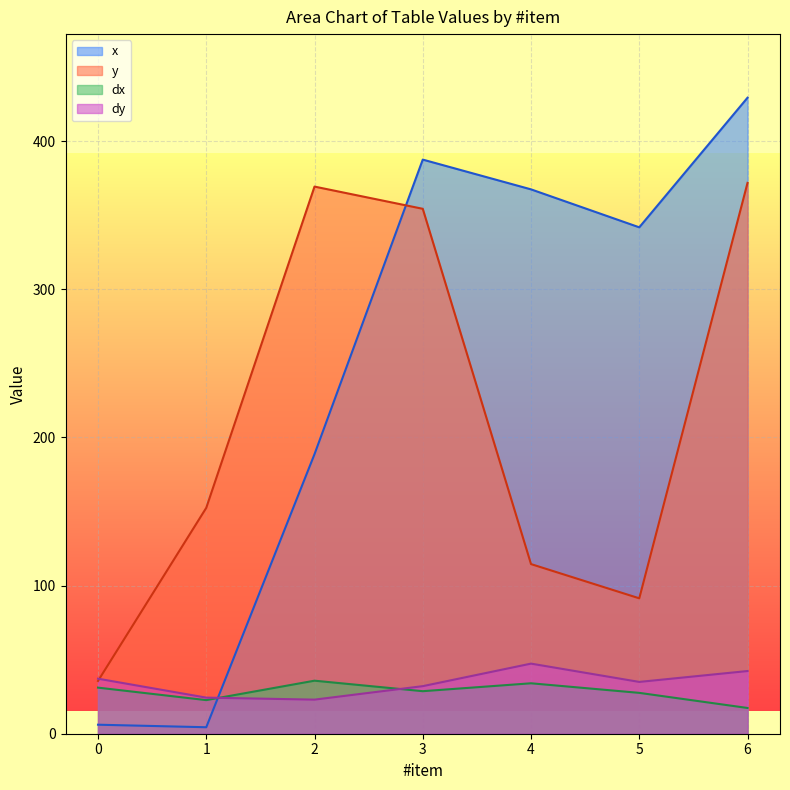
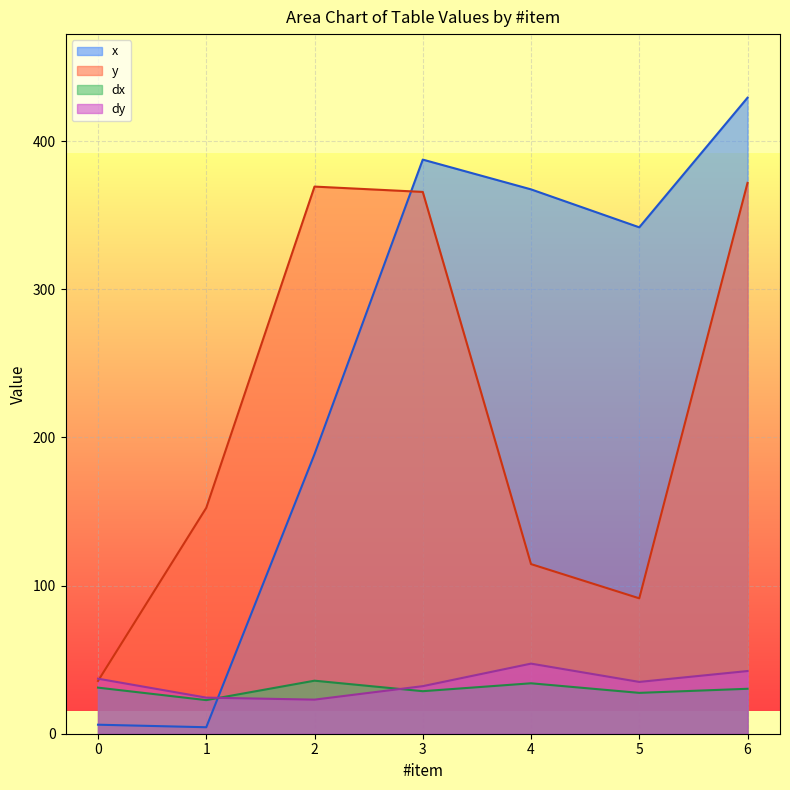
y, 3: 354 -> 366
dx, 6: 17 -> 30
